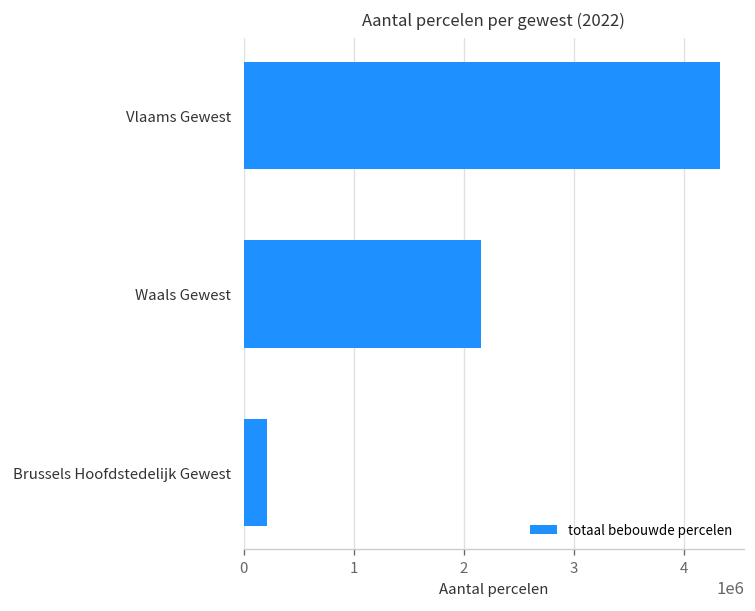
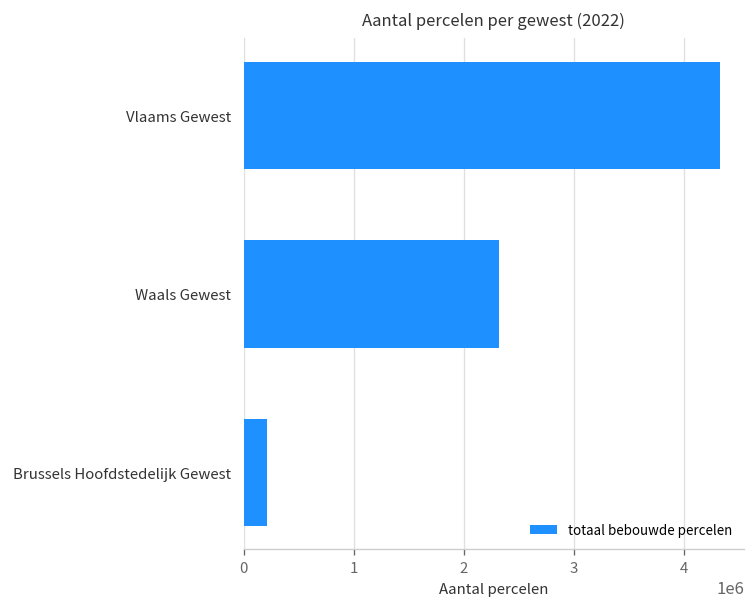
Waals Gewest: 2200000 -> 2300000
